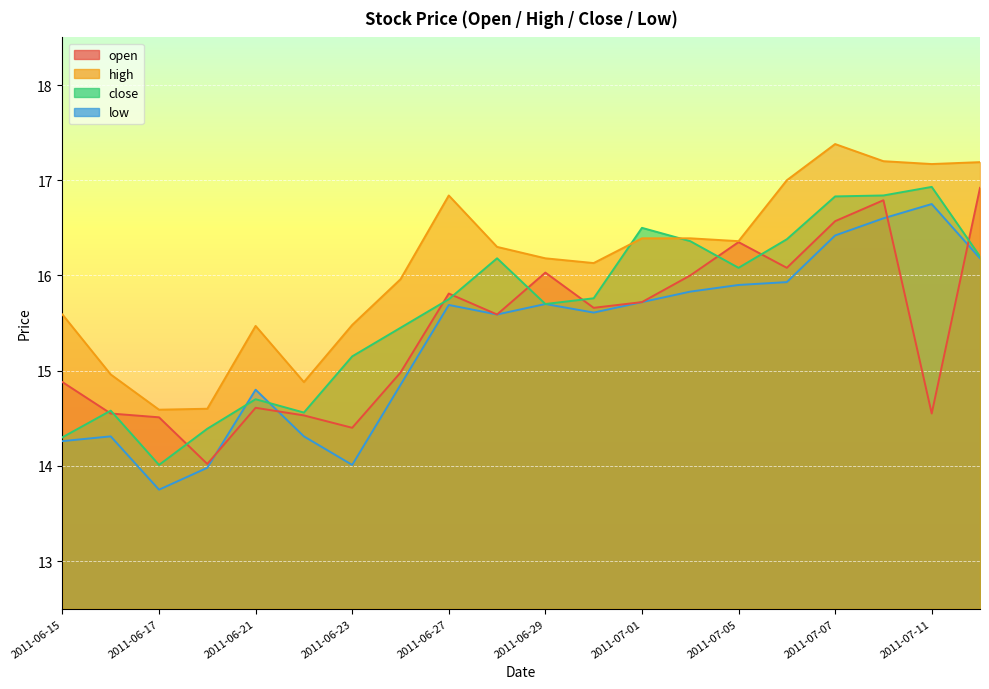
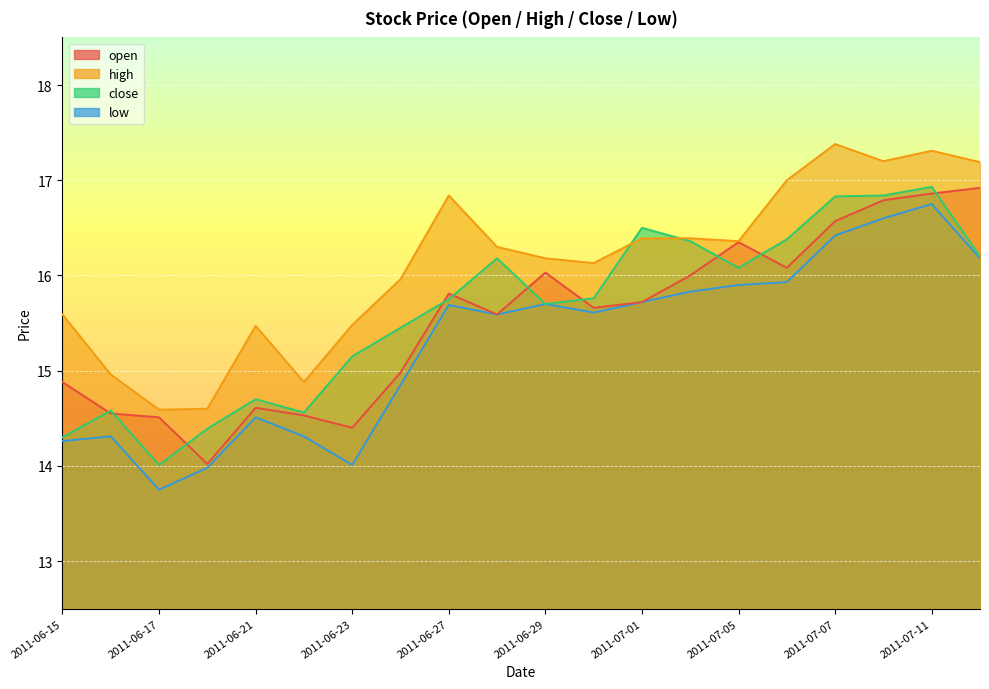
low, 2011-06-21: 14.8 -> 14.5
open, 2011-07-11: 14.6 -> 16.9
high, 2011-07-11: 17.2 -> 17.3
